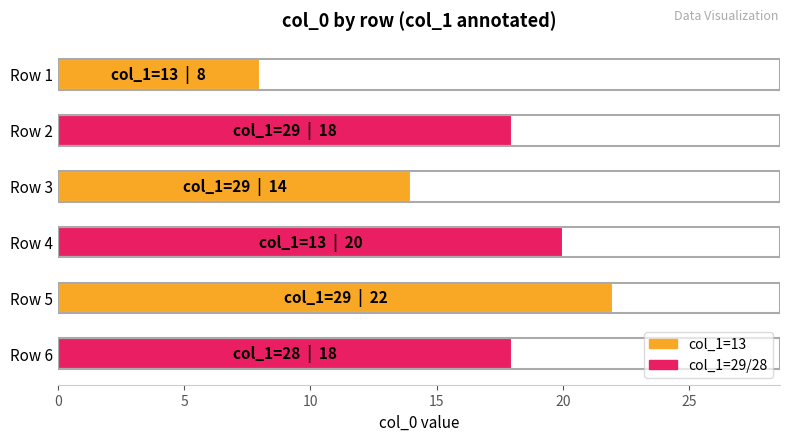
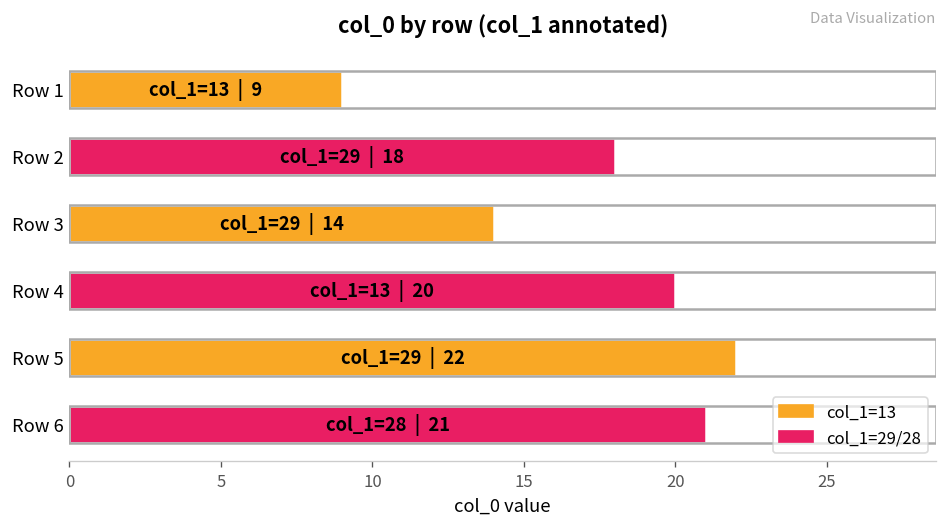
Row 1: 8 -> 9
Row 6: 18 -> 21
